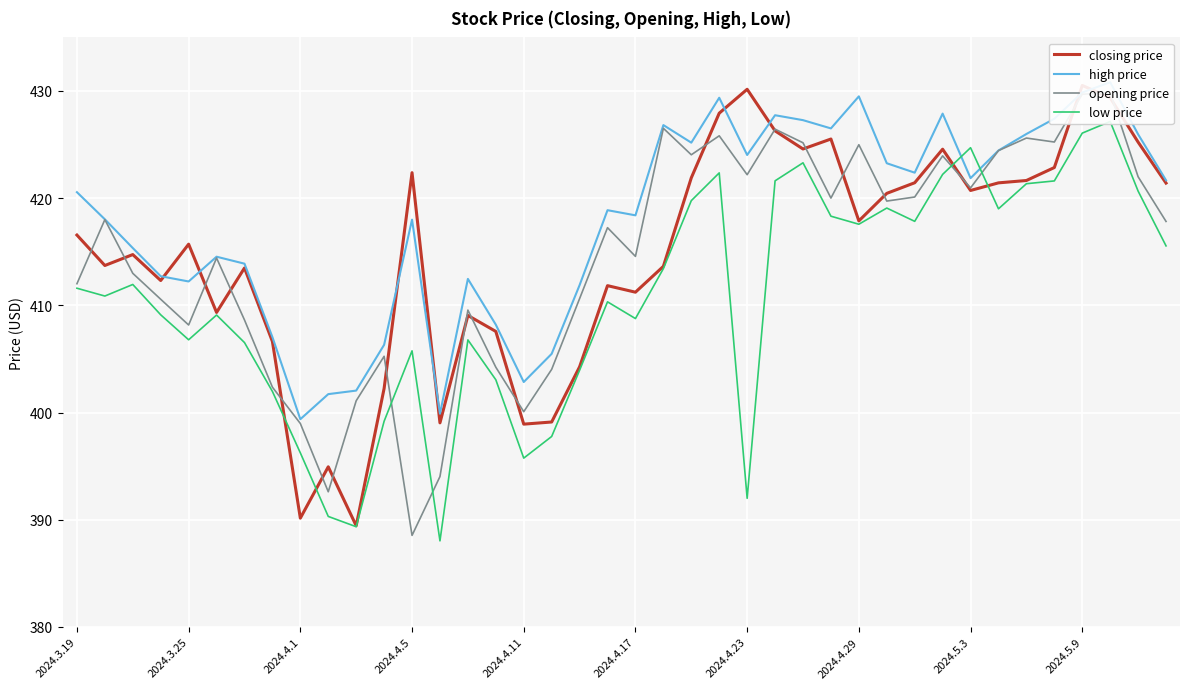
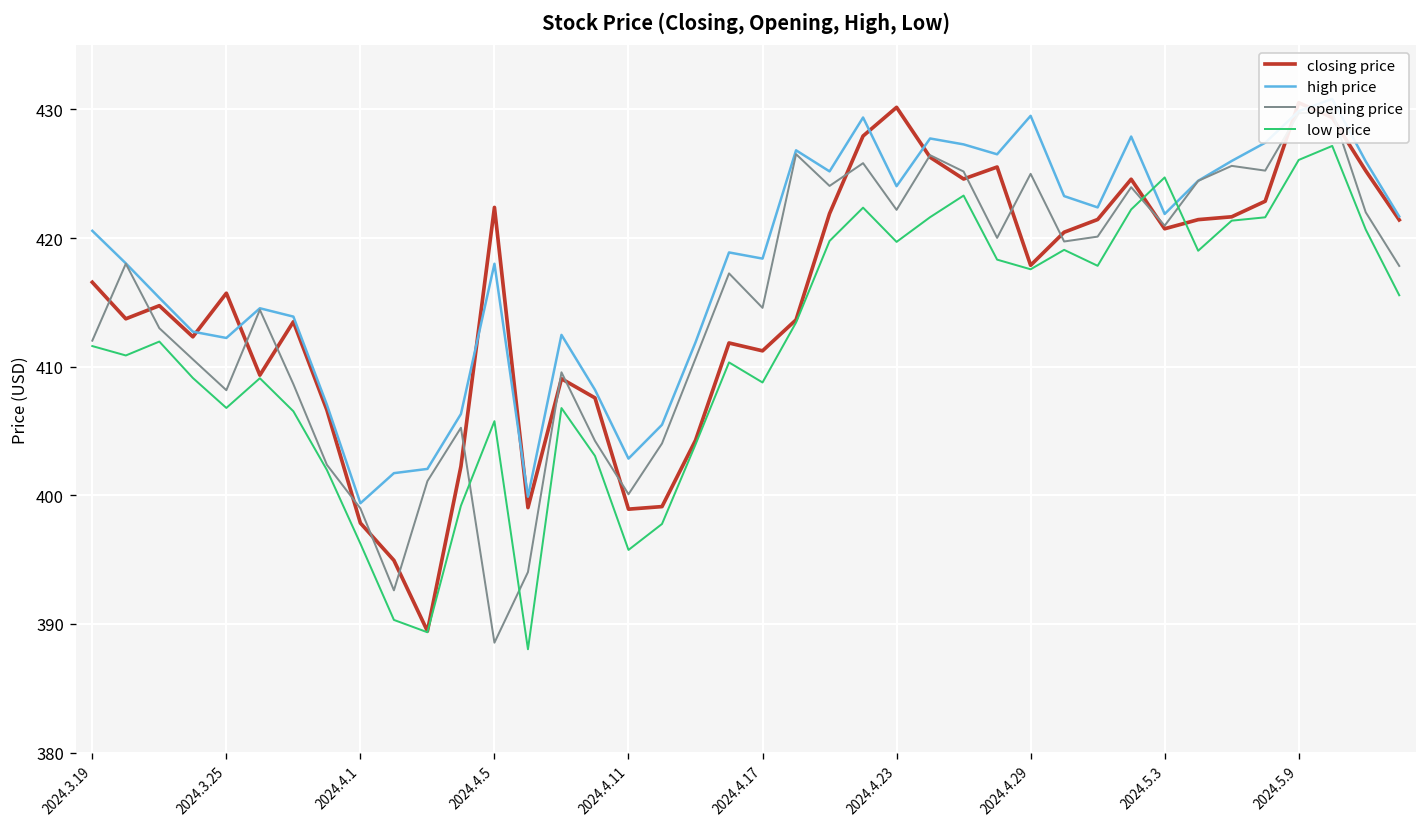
closing price, 2024.4.1: 390.2 -> 397.8
low price, 2024.4.23: 392.0 -> 419.7
